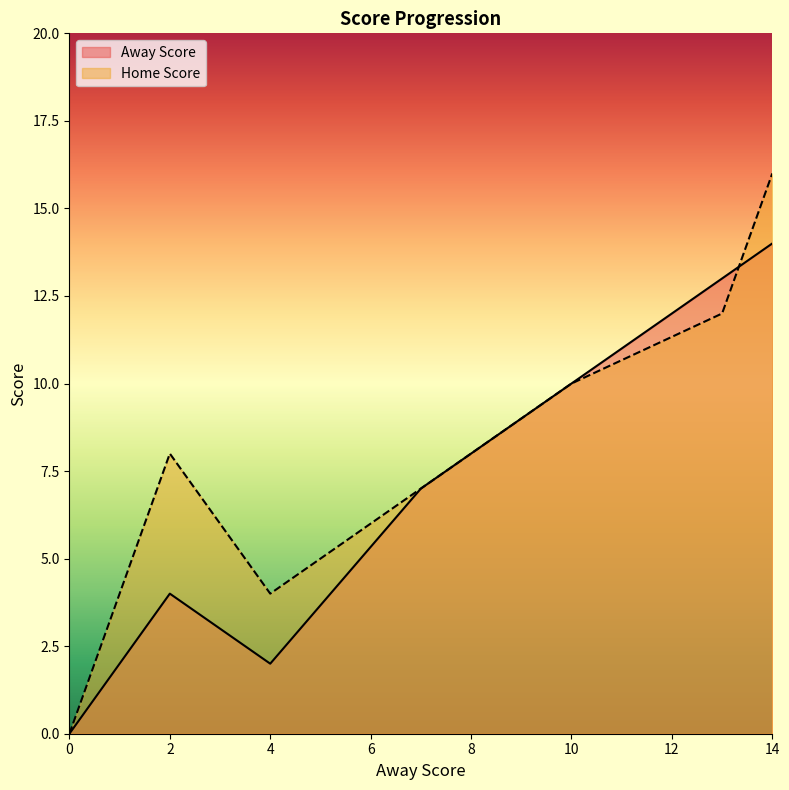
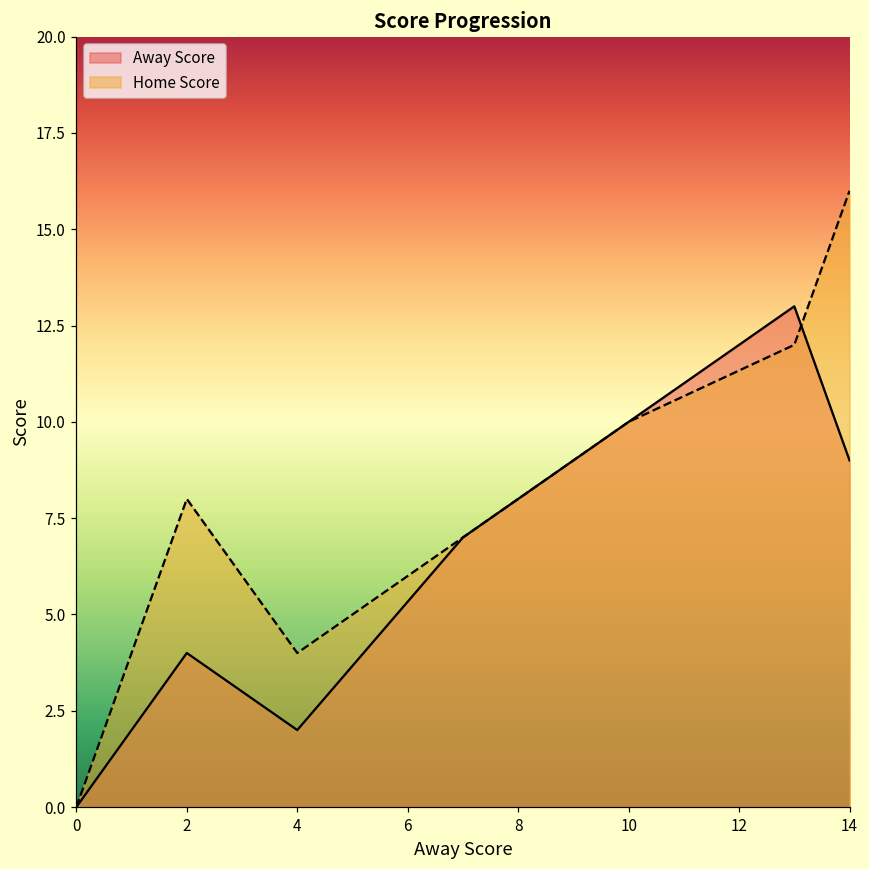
Away Score, 14: 14 -> 9
